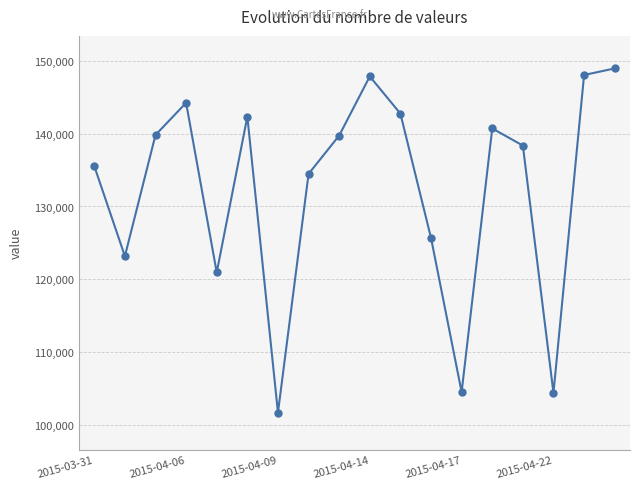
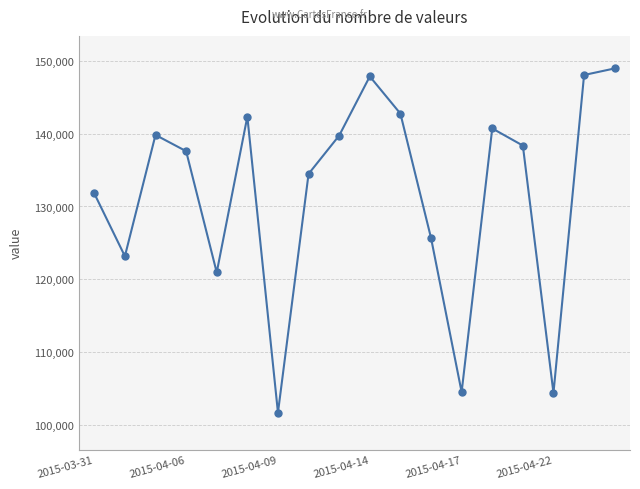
2015-03-31: 136,000 -> 132,000
2015-04-06: 144,000 -> 138,000
